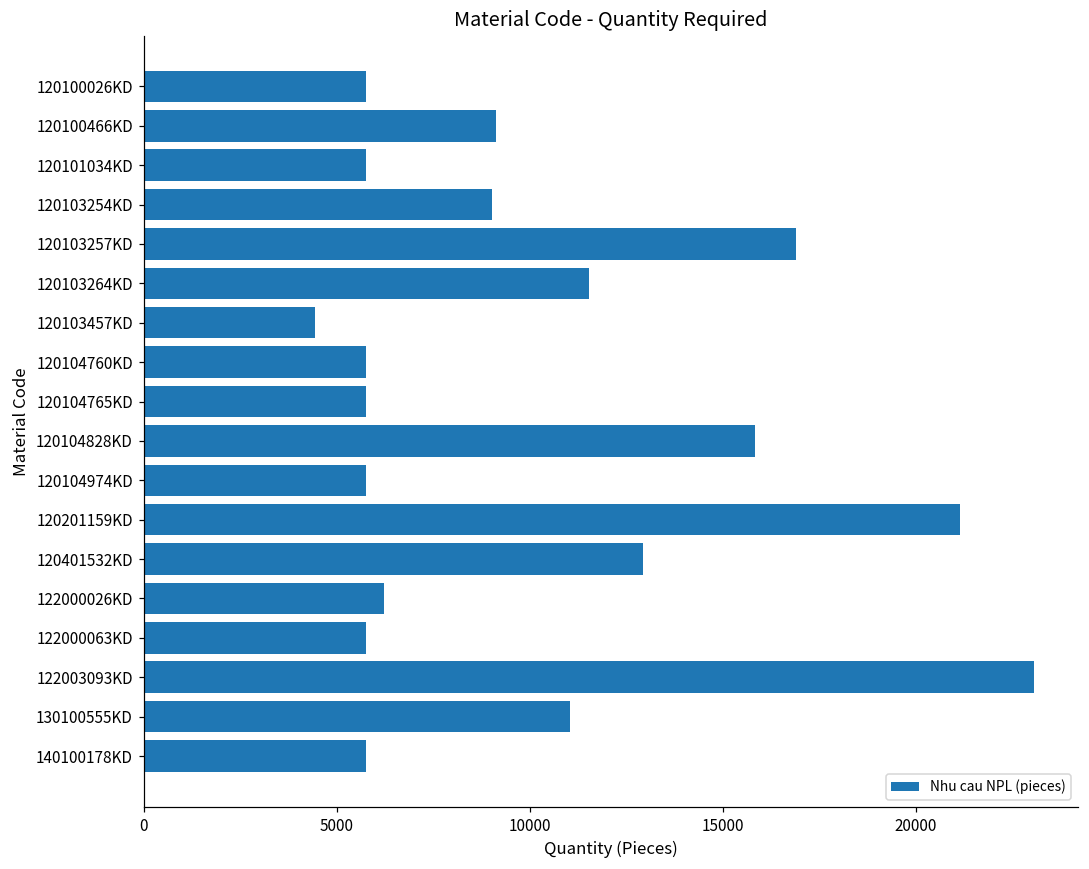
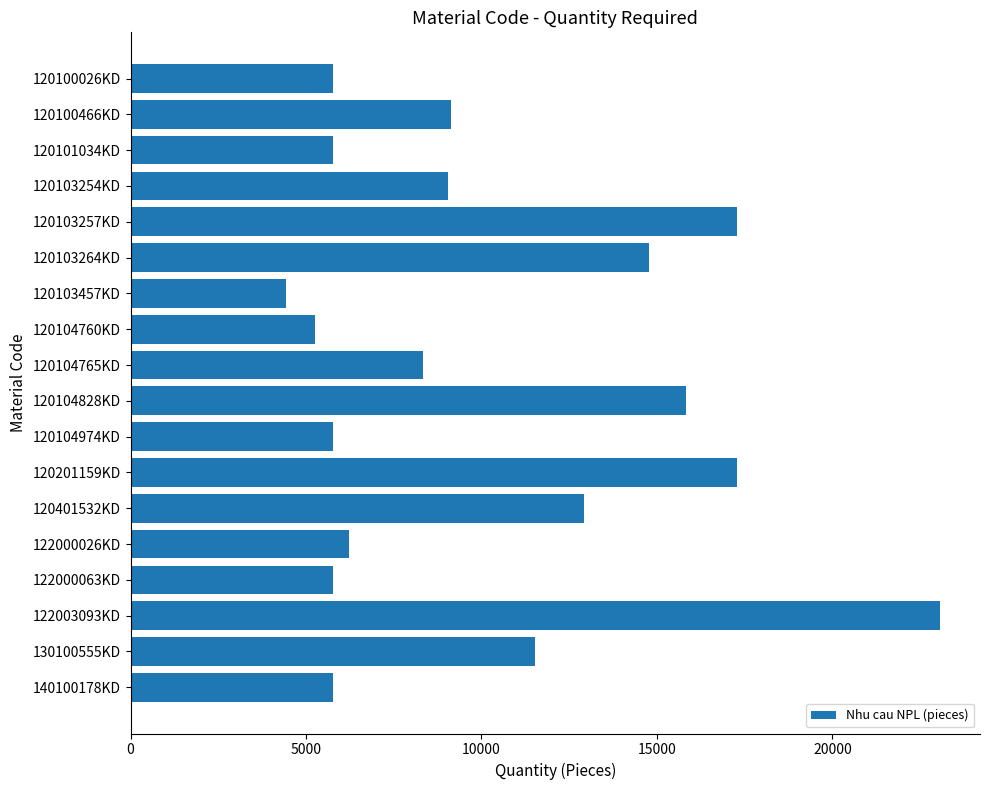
120103257KD: 16900 -> 17300
120103264KD: 11500 -> 14800
120104760KD: 5800 -> 5300
120104765KD: 5800 -> 8300
120201159KD: 21200 -> 17300
130100555KD: 11000 -> 11500
